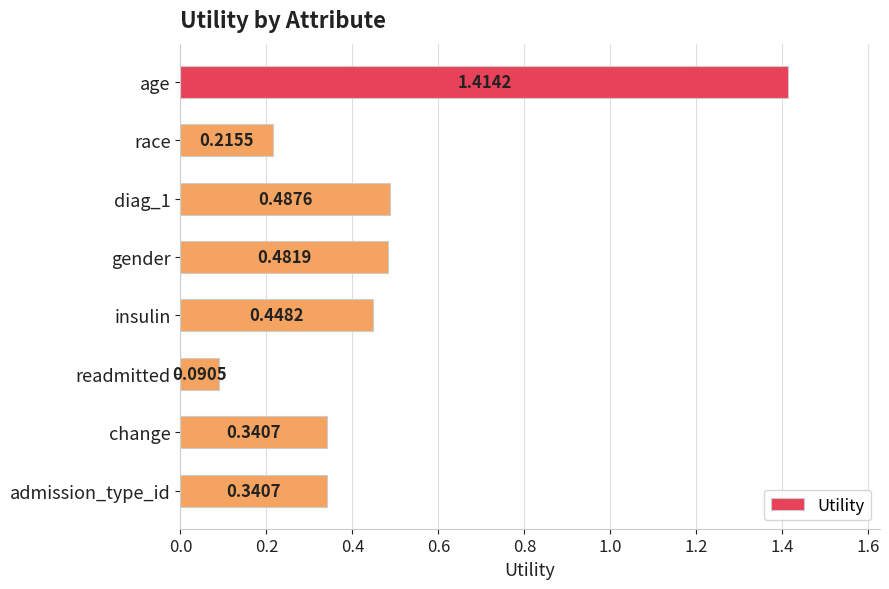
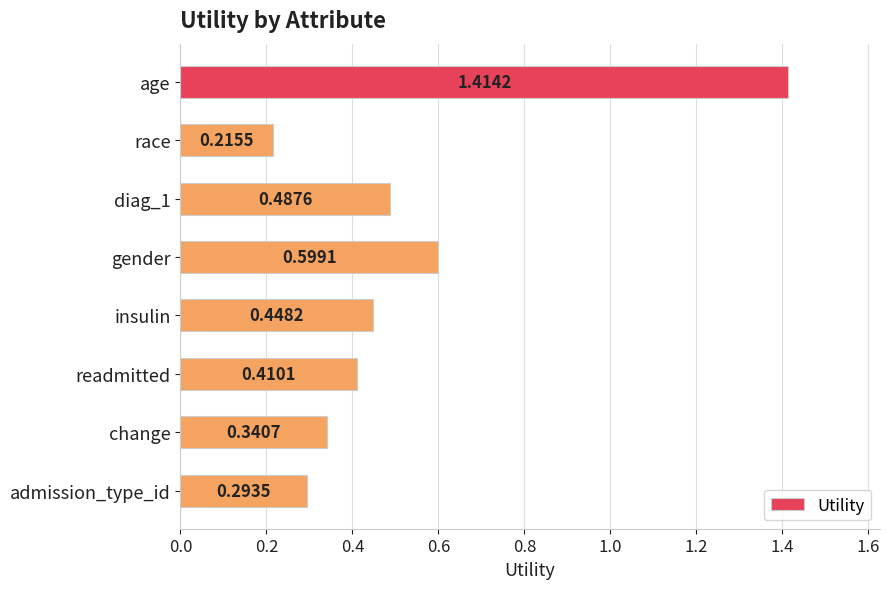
gender: 0.4819 -> 0.5991
readmitted: 0.0905 -> 0.4101
admission_type_id: 0.3407 -> 0.2935
